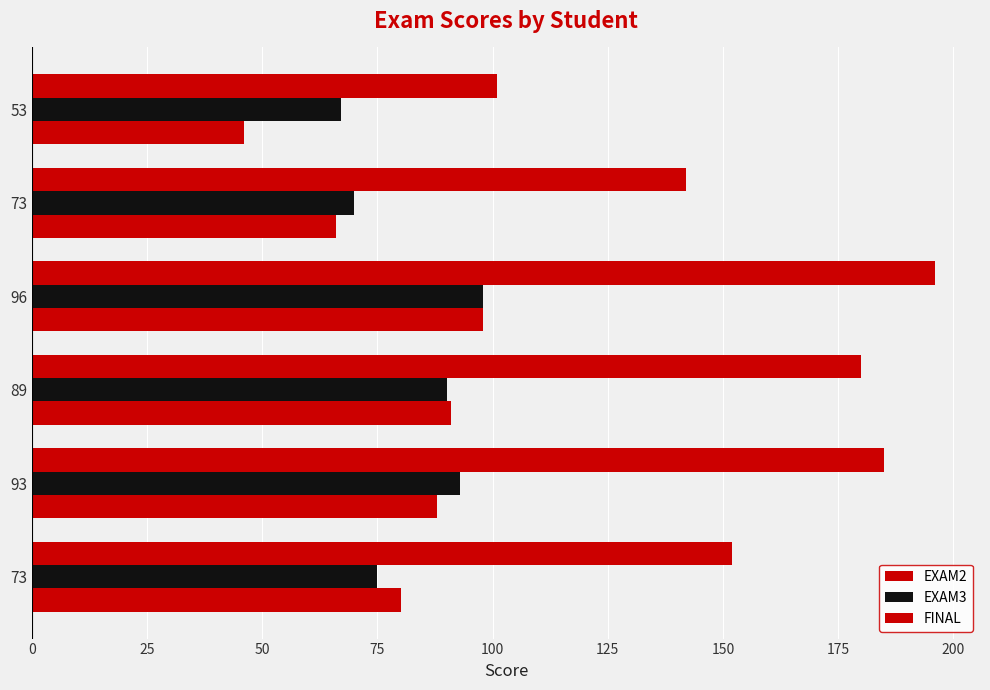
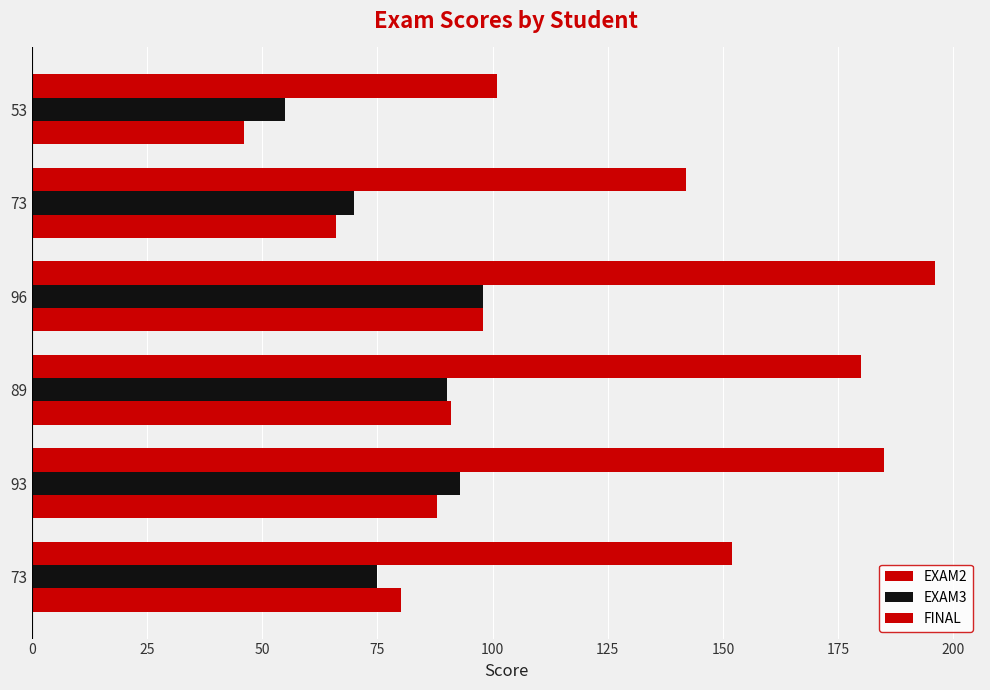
EXAM3, 53: 67 -> 55
